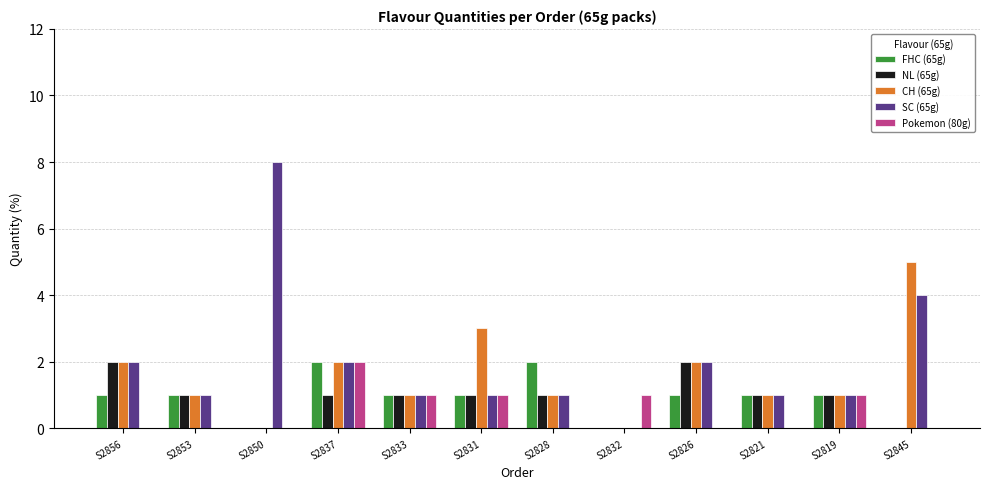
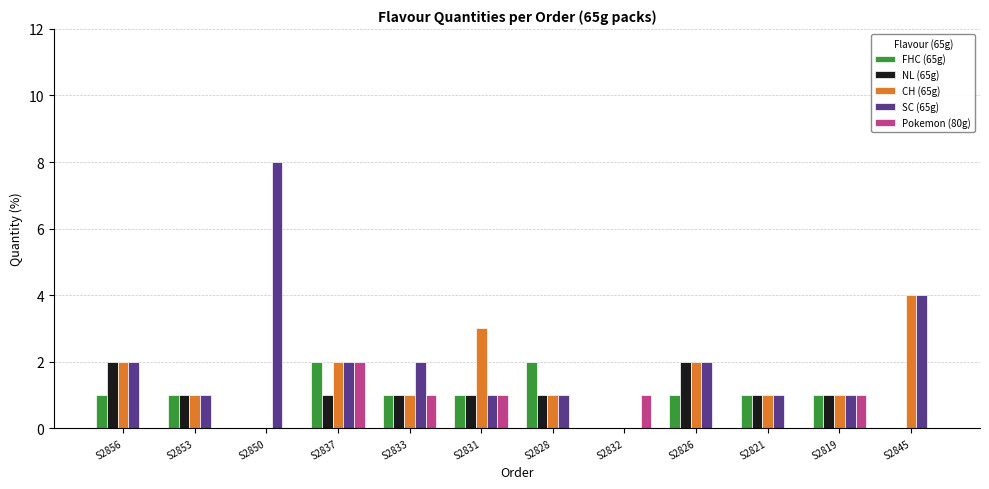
SC (65g), S2833: 1 -> 2
CH (65g), S2845: 5 -> 4
